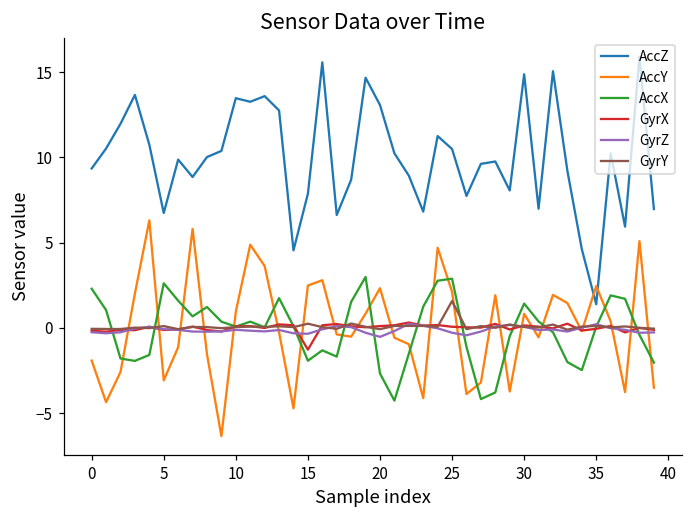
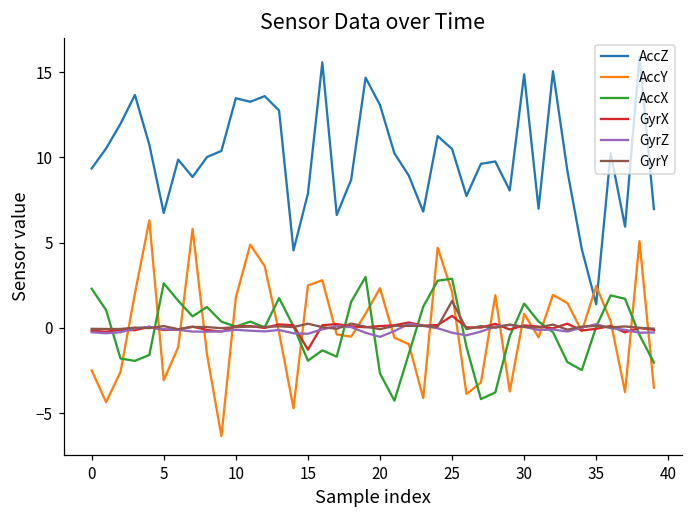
AccY, 0: -1.9 -> -2.5
AccY, 10: 1.0 -> 1.8
GyrX, 25: 0.1 -> 0.7
